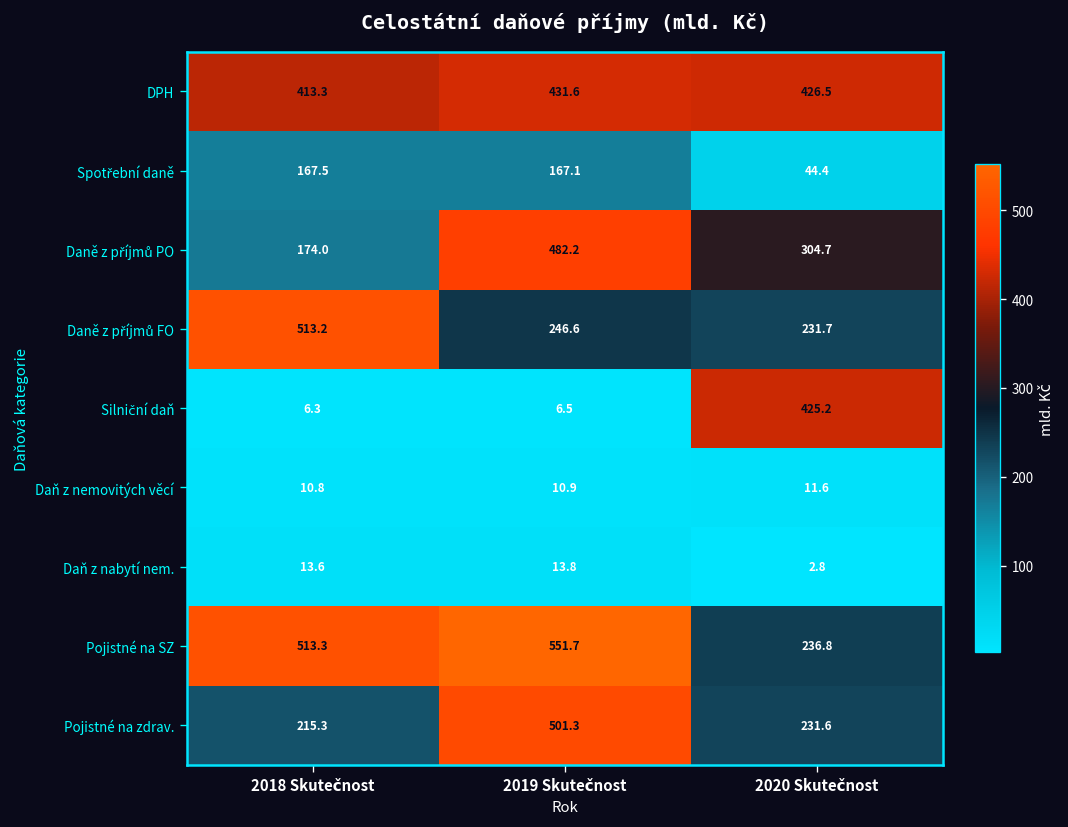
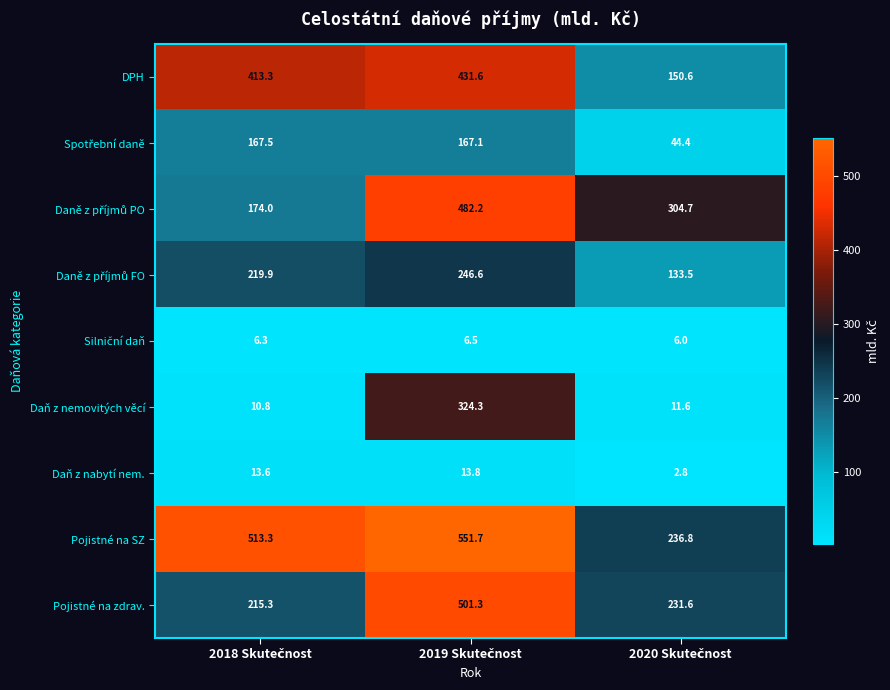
DPH, 2020 Skutečnost: 426.5 -> 150.6
Daně z příjmů FO, 2018 Skutečnost: 513.2 -> 219.9
Daně z příjmů FO, 2020 Skutečnost: 231.7 -> 133.5
Silniční daň, 2020 Skutečnost: 425.2 -> 6.0
Daň z nemovitých věcí, 2019 Skutečnost: 10.9 -> 324.3
